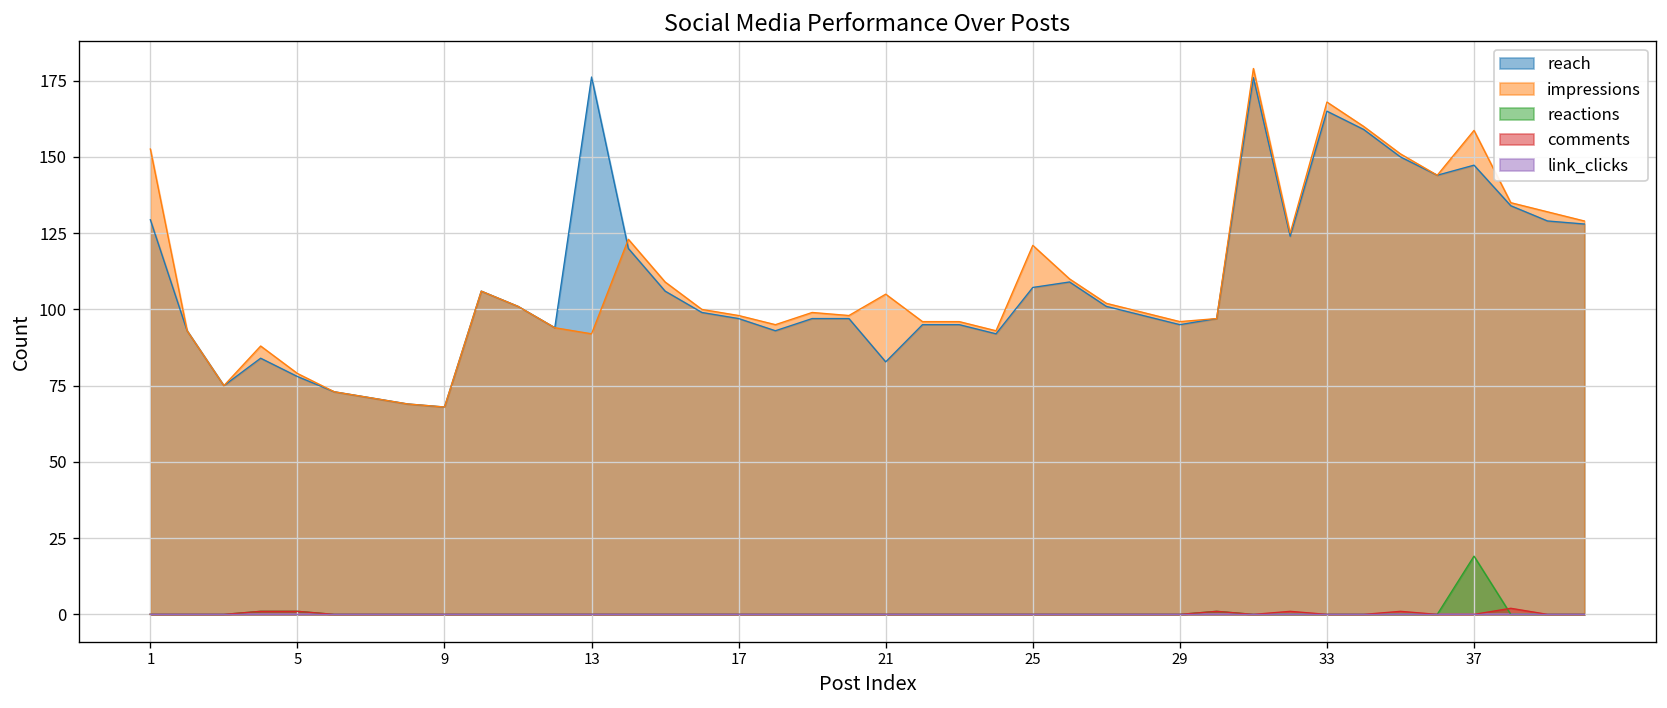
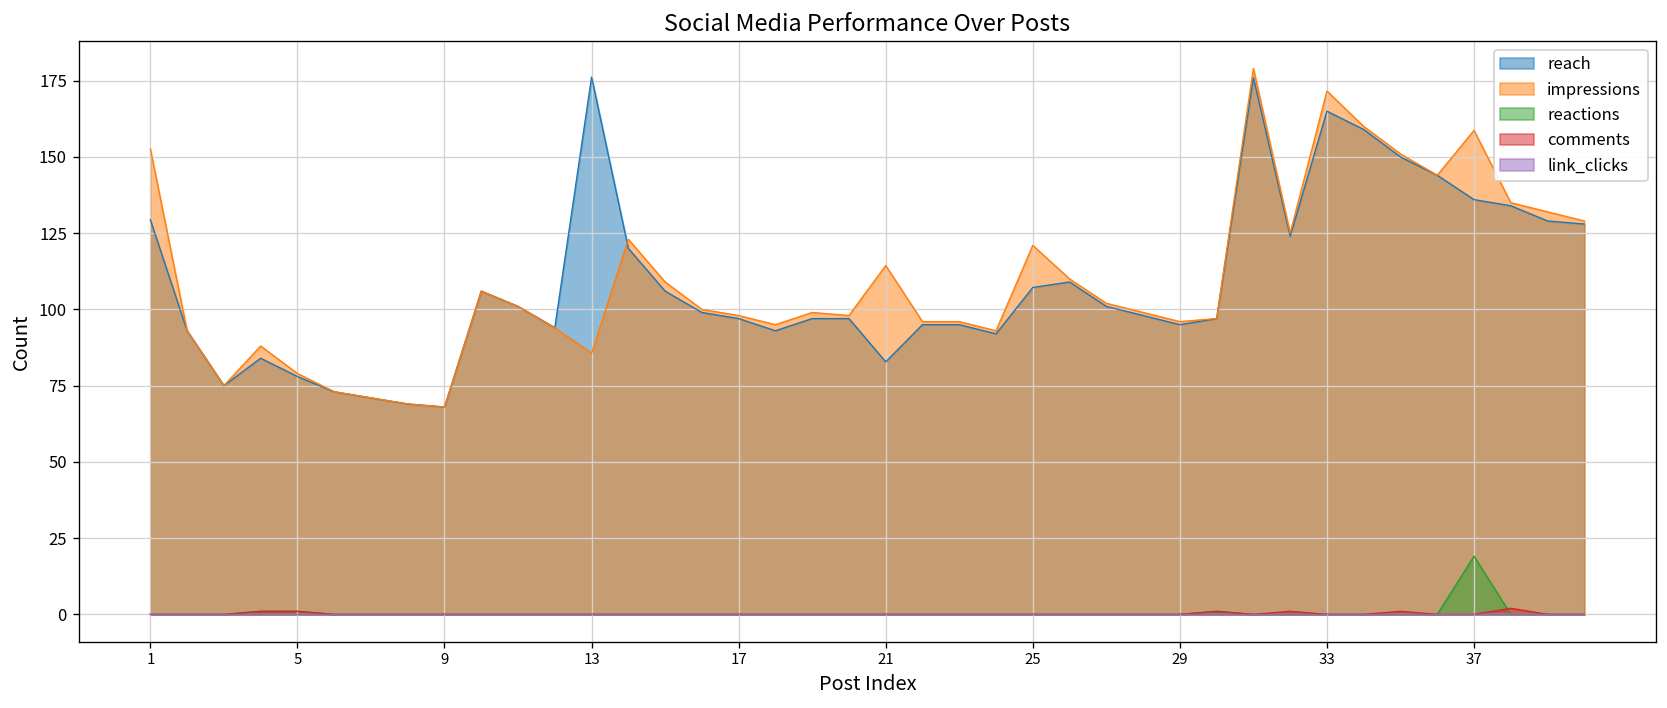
impressions, 13: 92 -> 86
impressions, 21: 105 -> 114
impressions, 33: 168 -> 172
reach, 37: 147 -> 136
